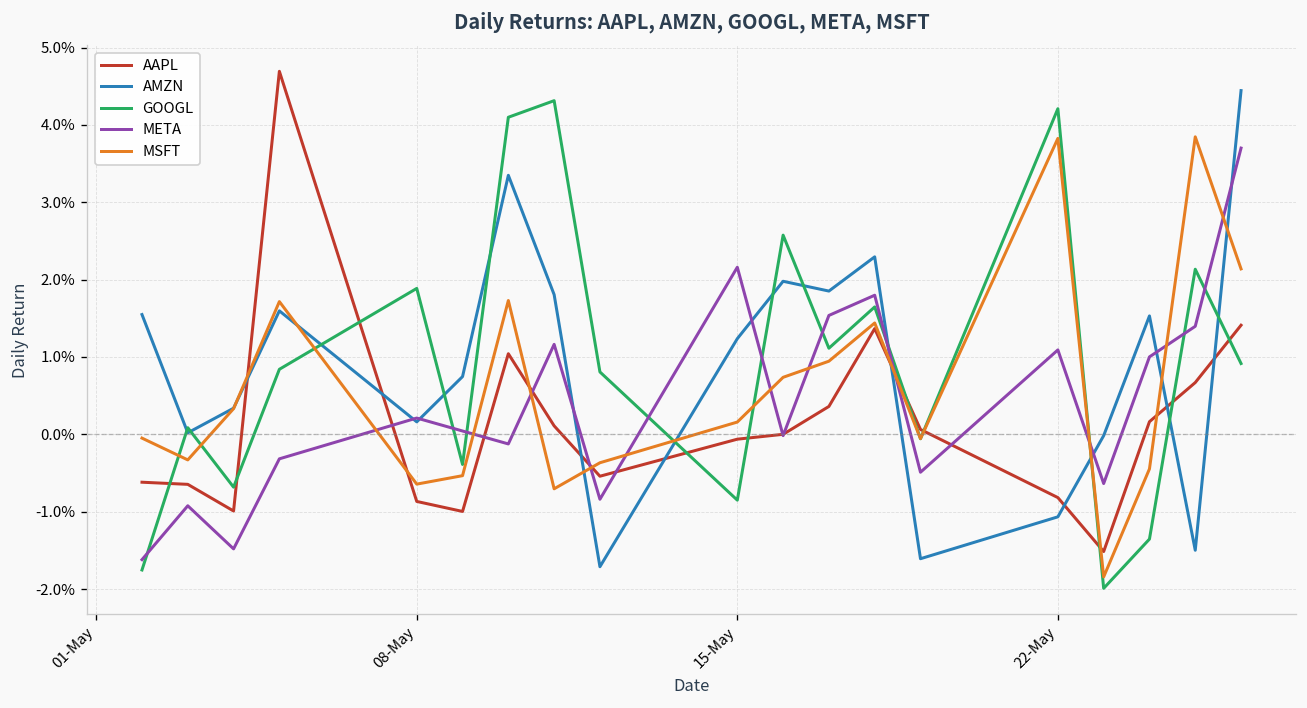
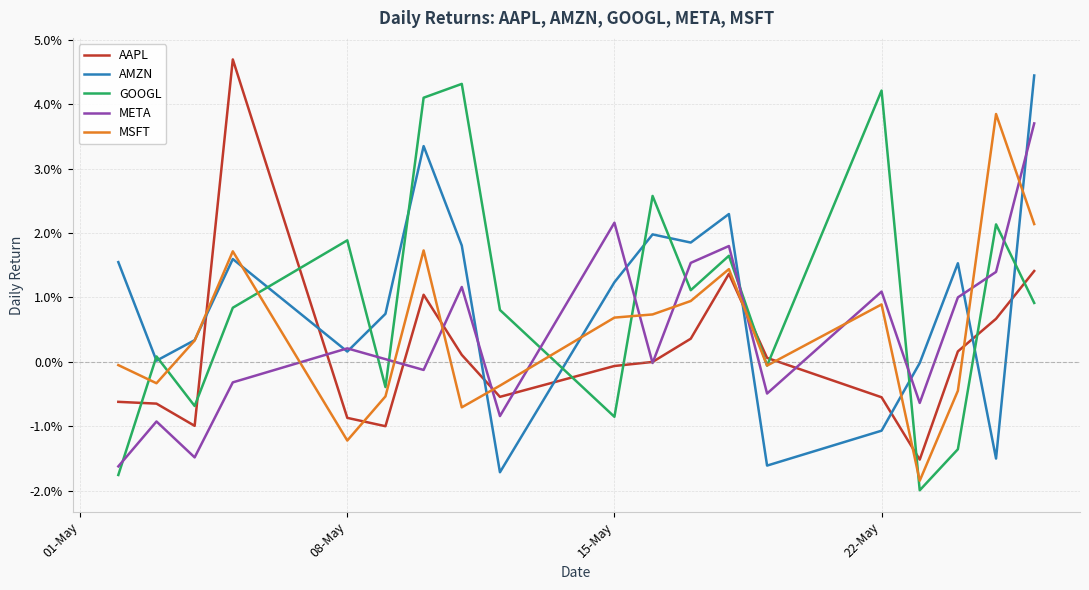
MSFT, 08-May: -0.6% -> -1.2%
MSFT, 15-May: 0.2% -> 0.7%
AAPL, 22-May: -0.8% -> -0.5%
MSFT, 22-May: 3.8% -> 0.9%
